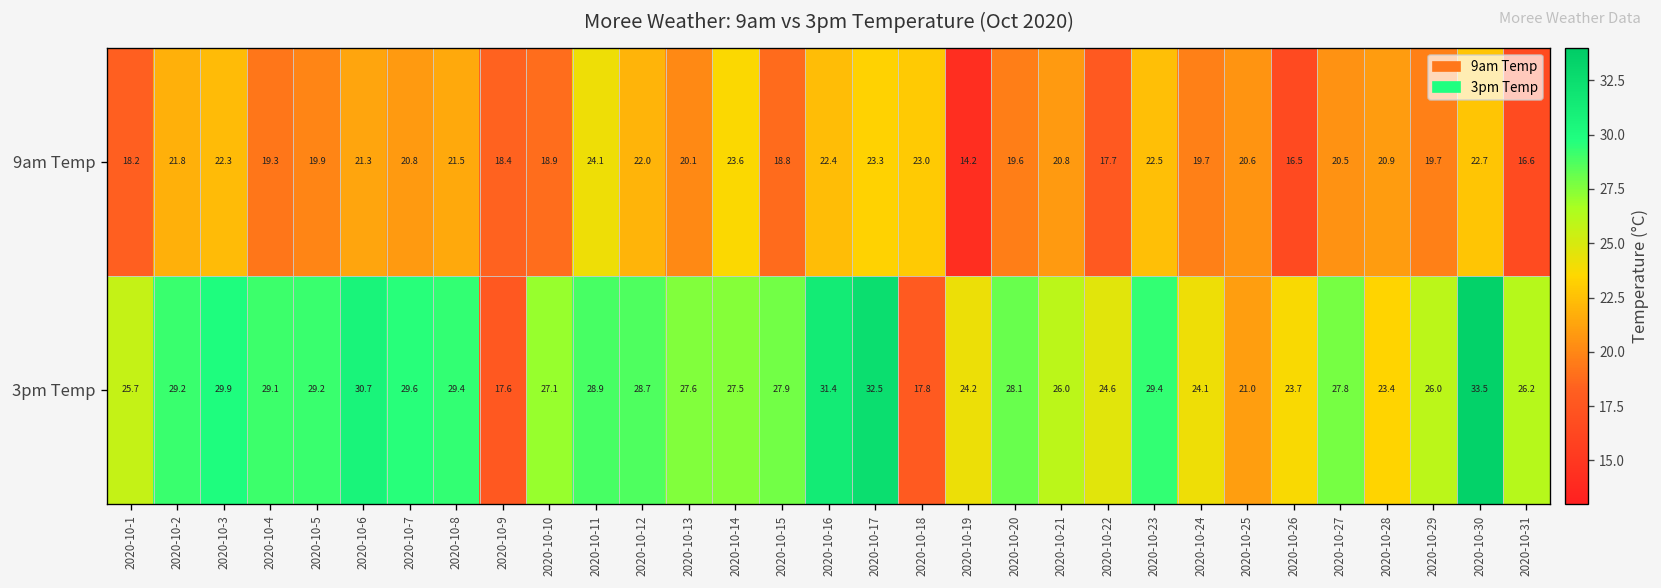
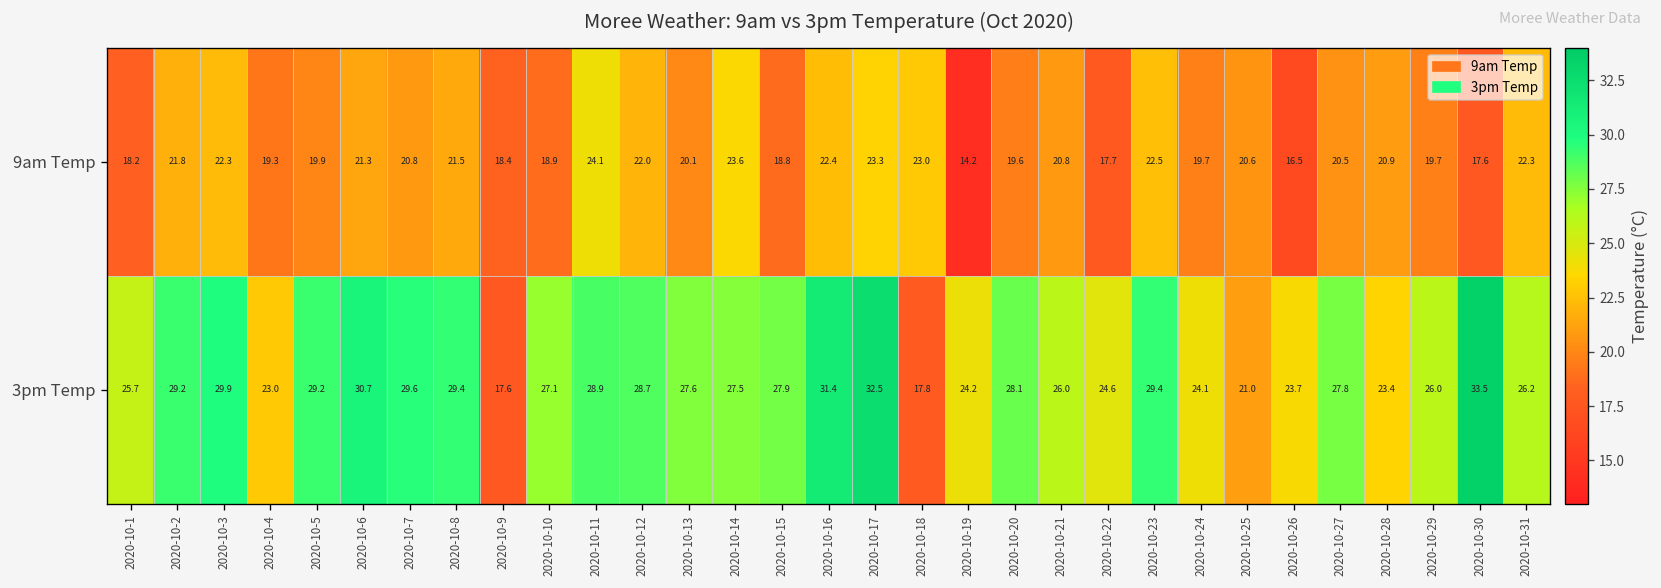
9am Temp, 2020-10-30: 22.7 -> 17.6
9am Temp, 2020-10-31: 16.6 -> 22.3
3pm Temp, 2020-10-4: 29.1 -> 23.0
